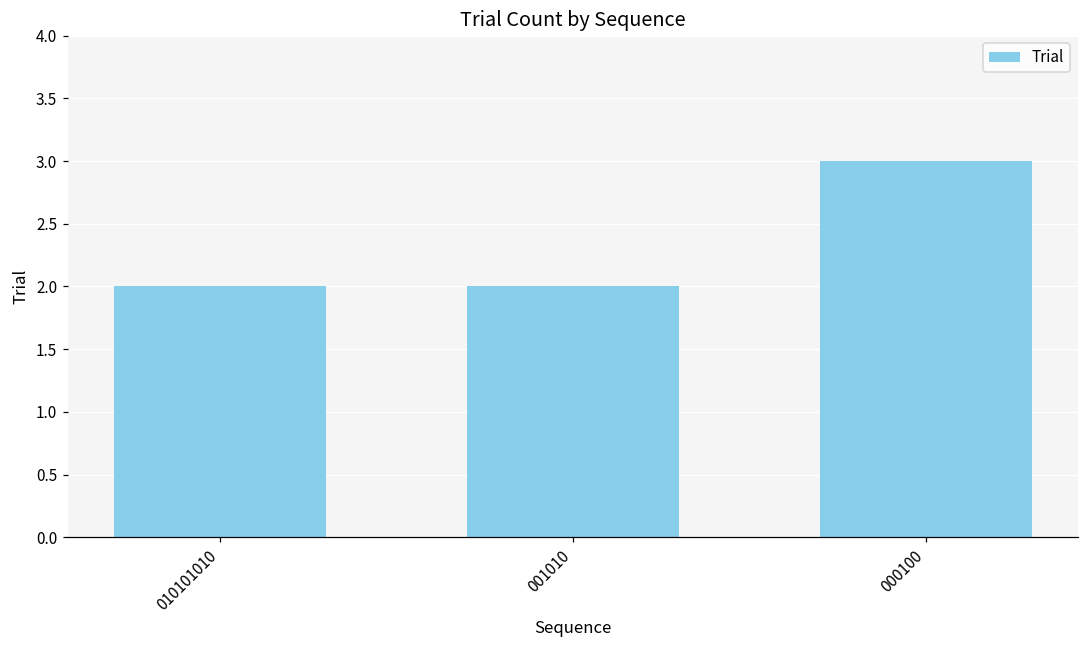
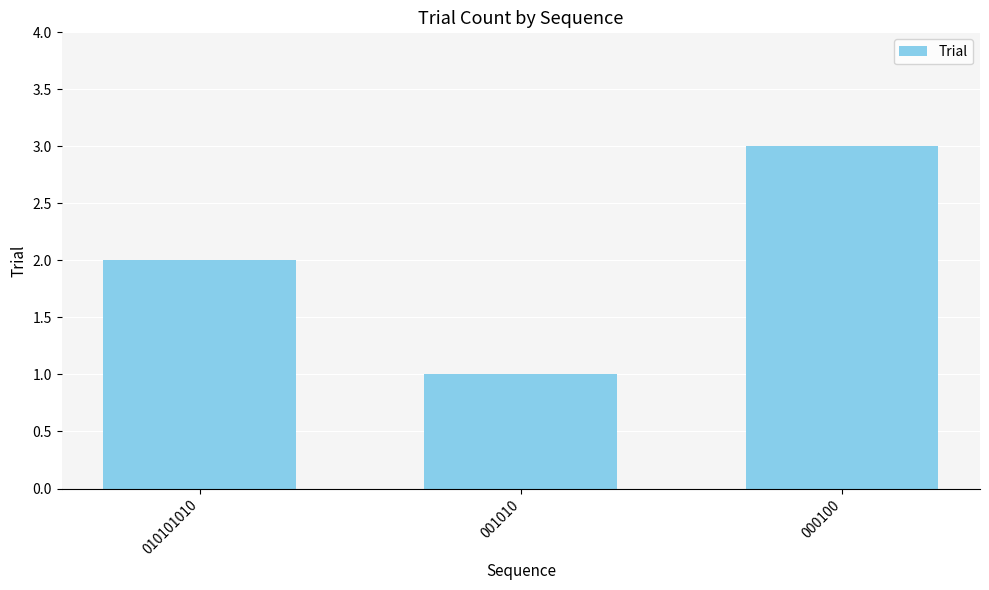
001010: 2 -> 1
